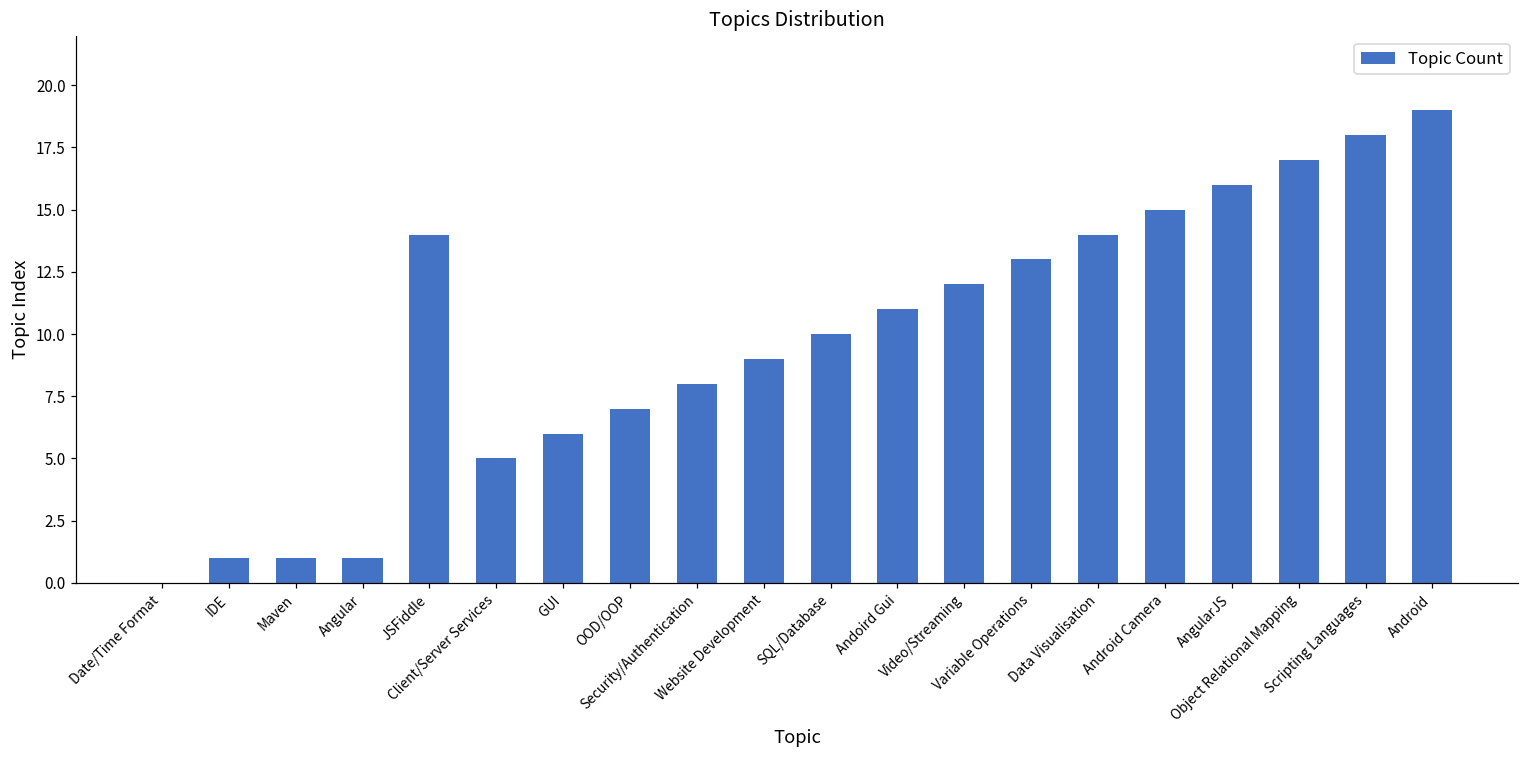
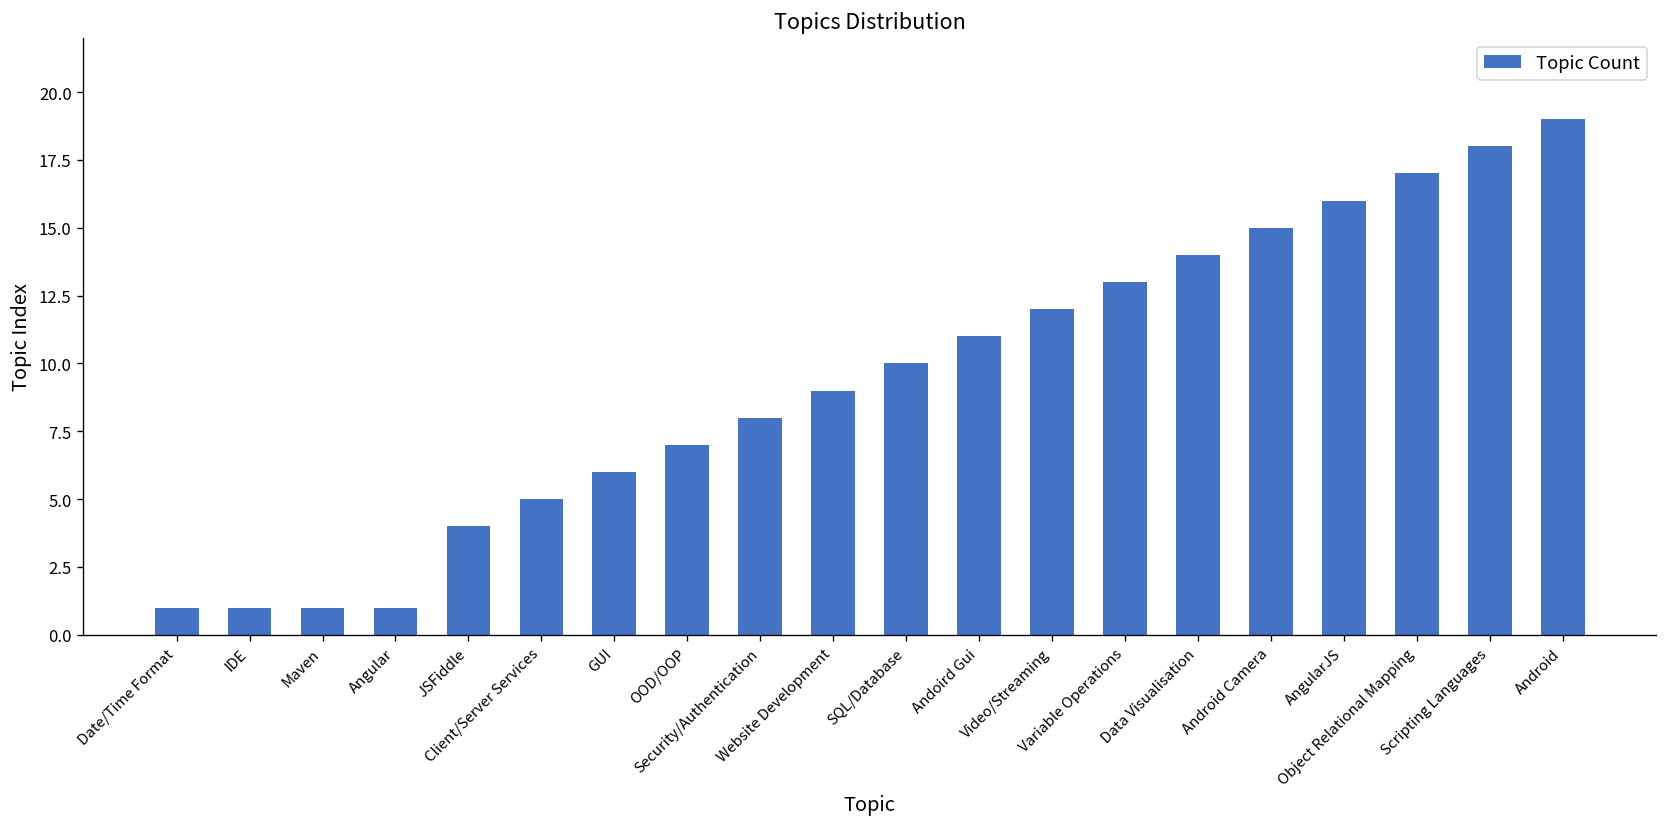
Date/Time Format: 0 -> 1
JSFiddle: 14 -> 4
